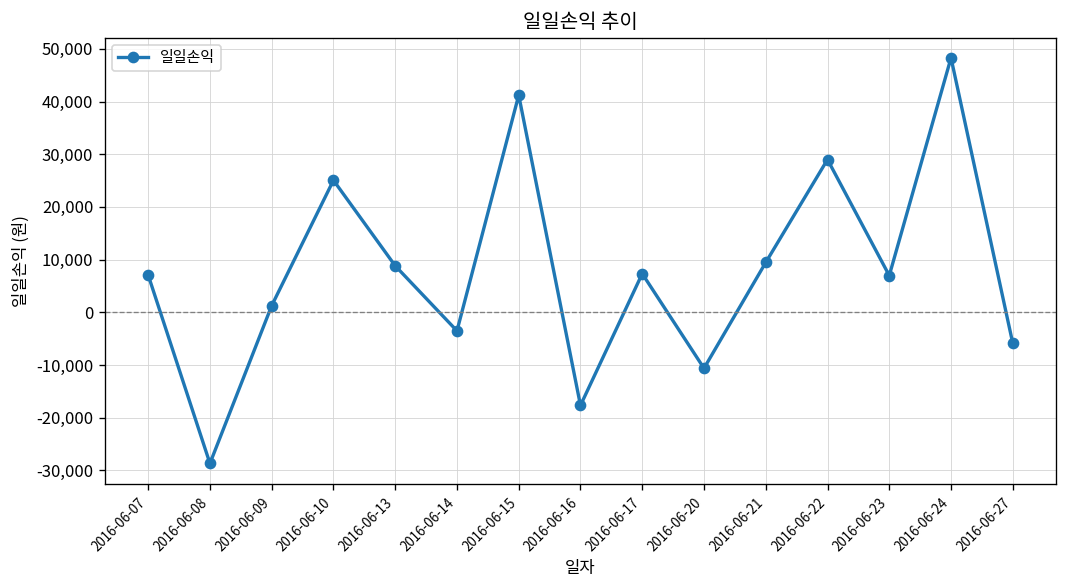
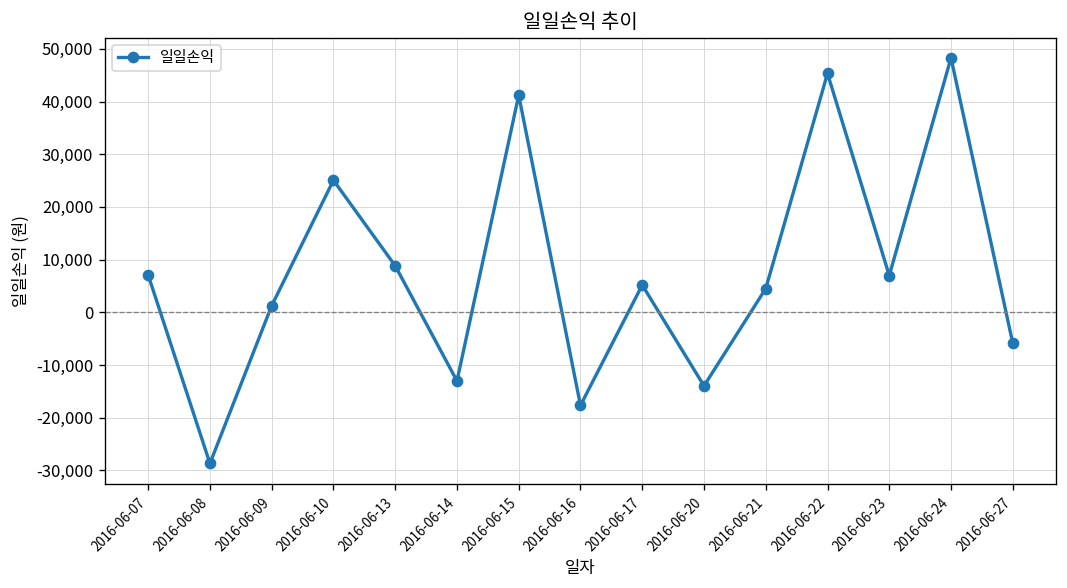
2016-06-14: -4,000 -> -13,000
2016-06-17: 7,000 -> 5,000
2016-06-20: -11,000 -> -14,000
2016-06-21: 9,000 -> 5,000
2016-06-22: 29,000 -> 45,000
